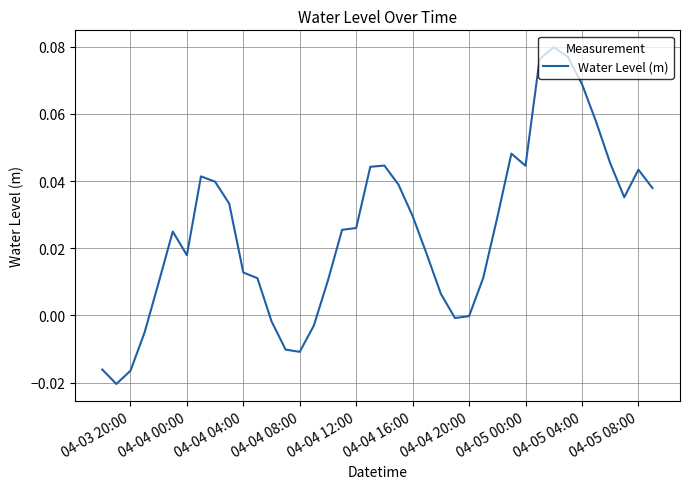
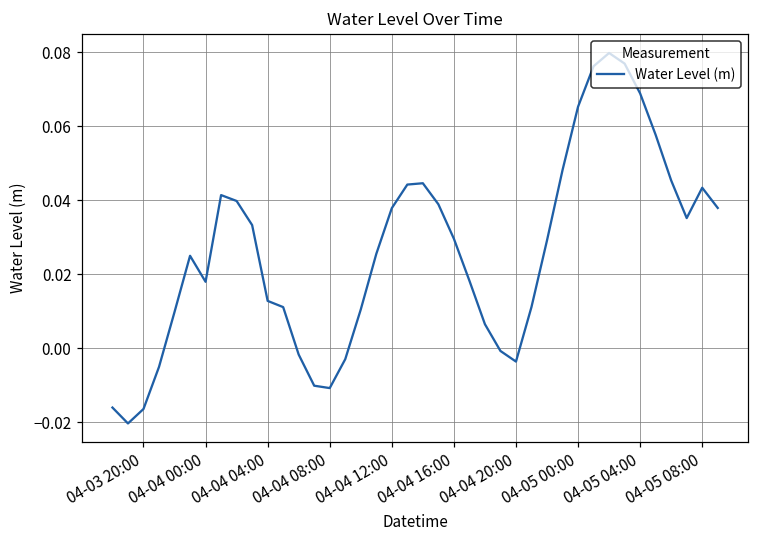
04-04 12:00: 0.026 -> 0.038
04-04 20:00: 0.000 -> -0.004
04-05 00:00: 0.045 -> 0.065
